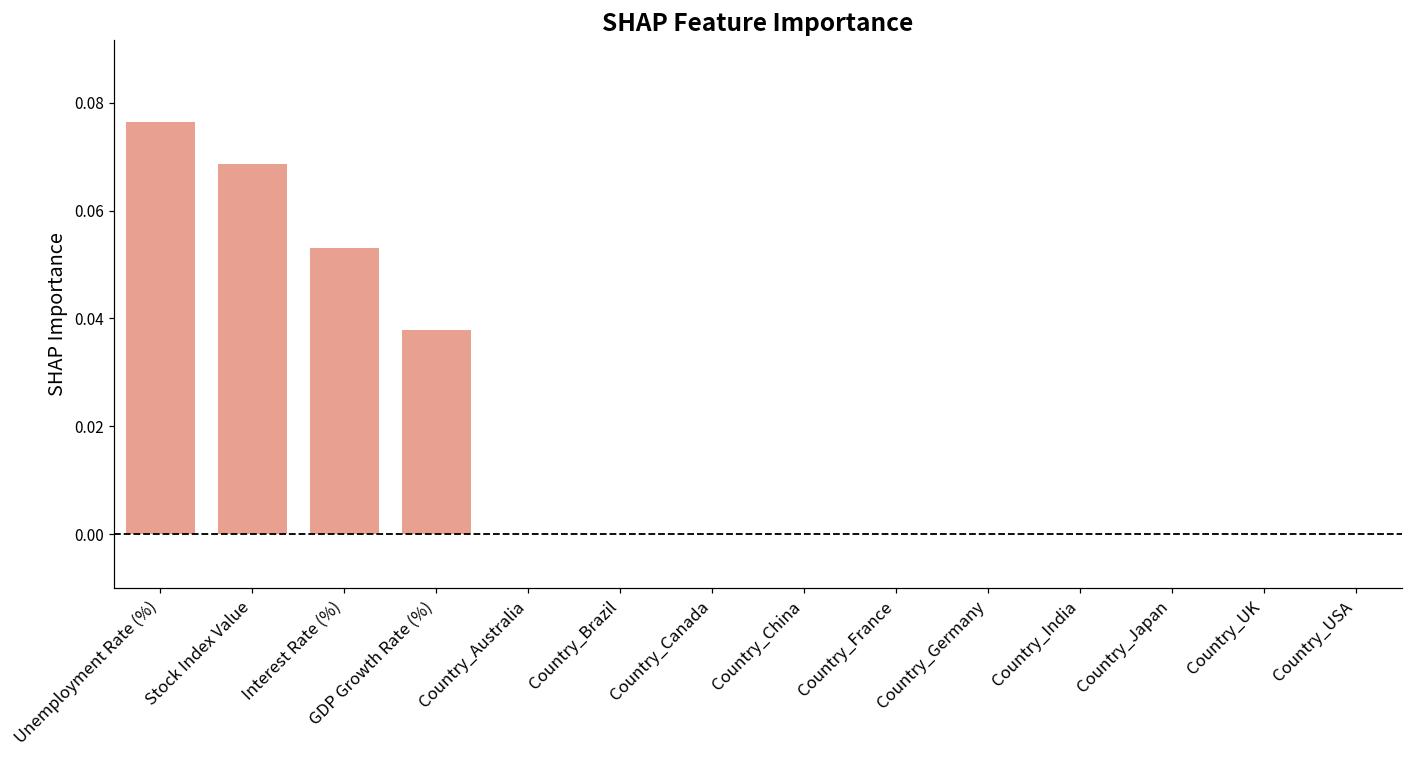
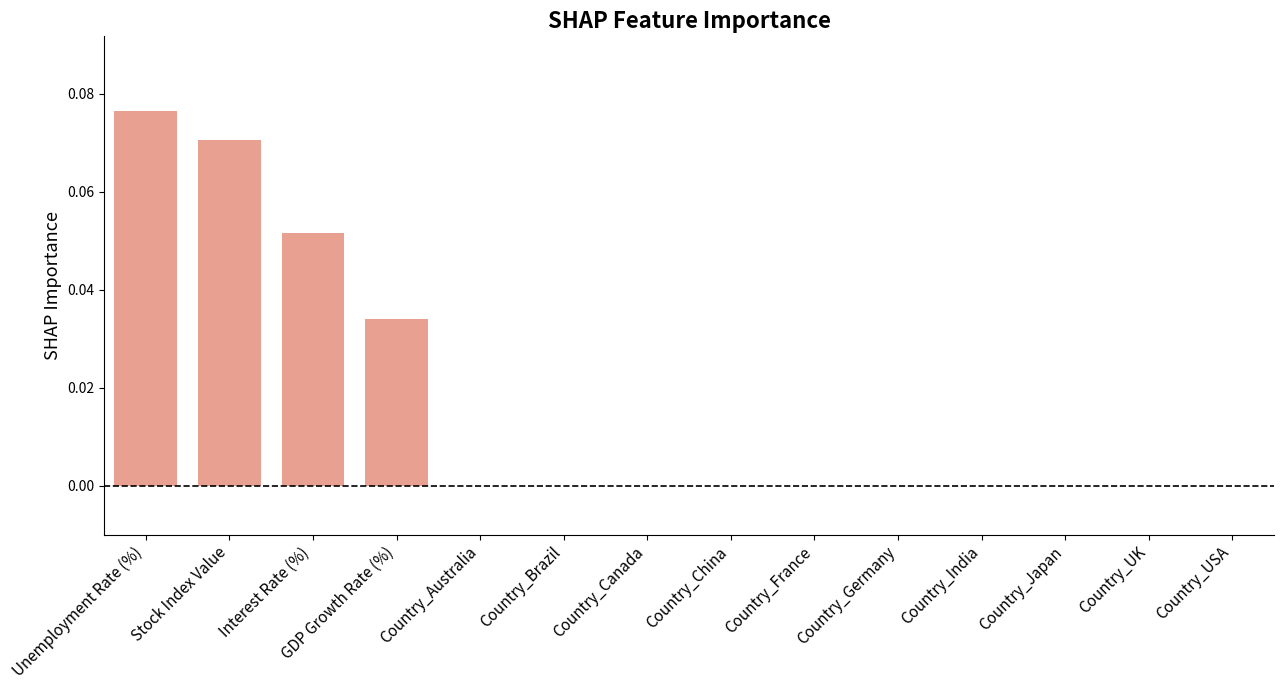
Stock Index Value: 0.069 -> 0.070
Interest Rate (%): 0.053 -> 0.051
GDP Growth Rate (%): 0.038 -> 0.034
